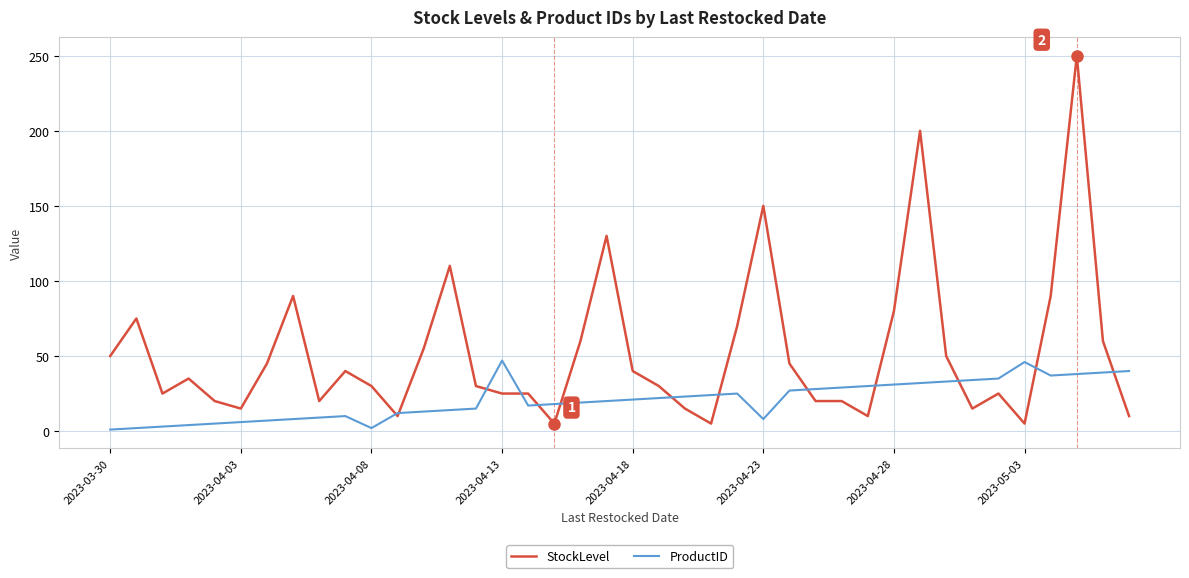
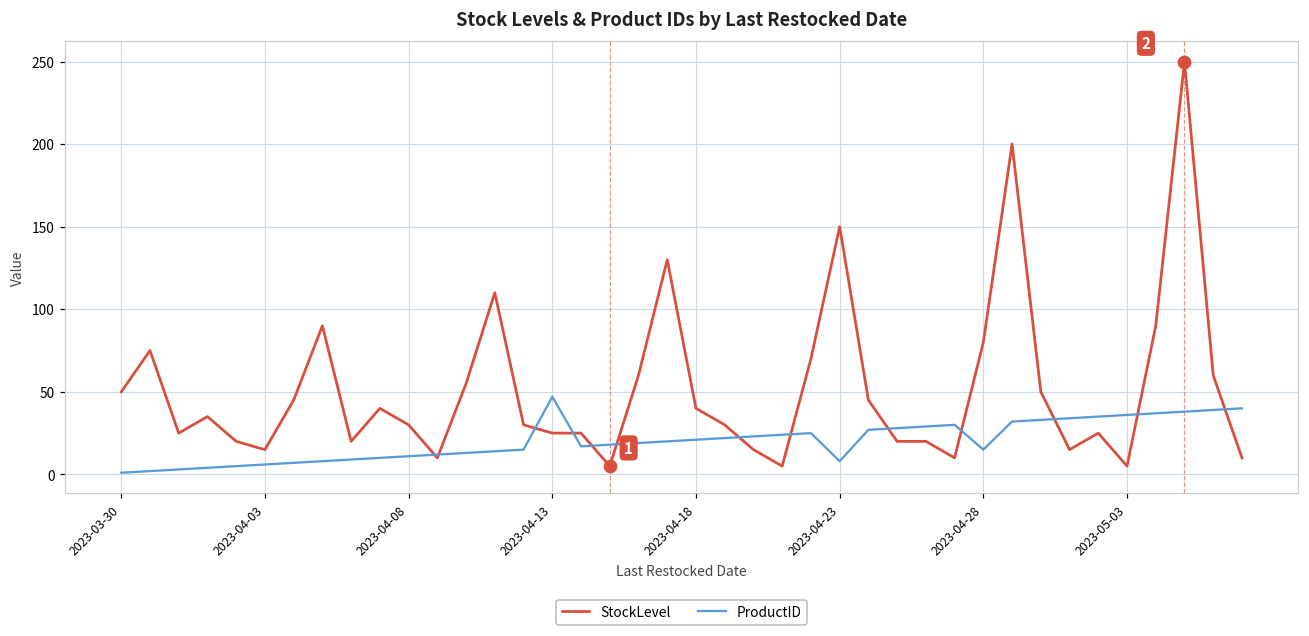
ProductID, 2023-04-08: 2 -> 11
ProductID, 2023-04-28: 31 -> 15
ProductID, 2023-05-03: 46 -> 36
